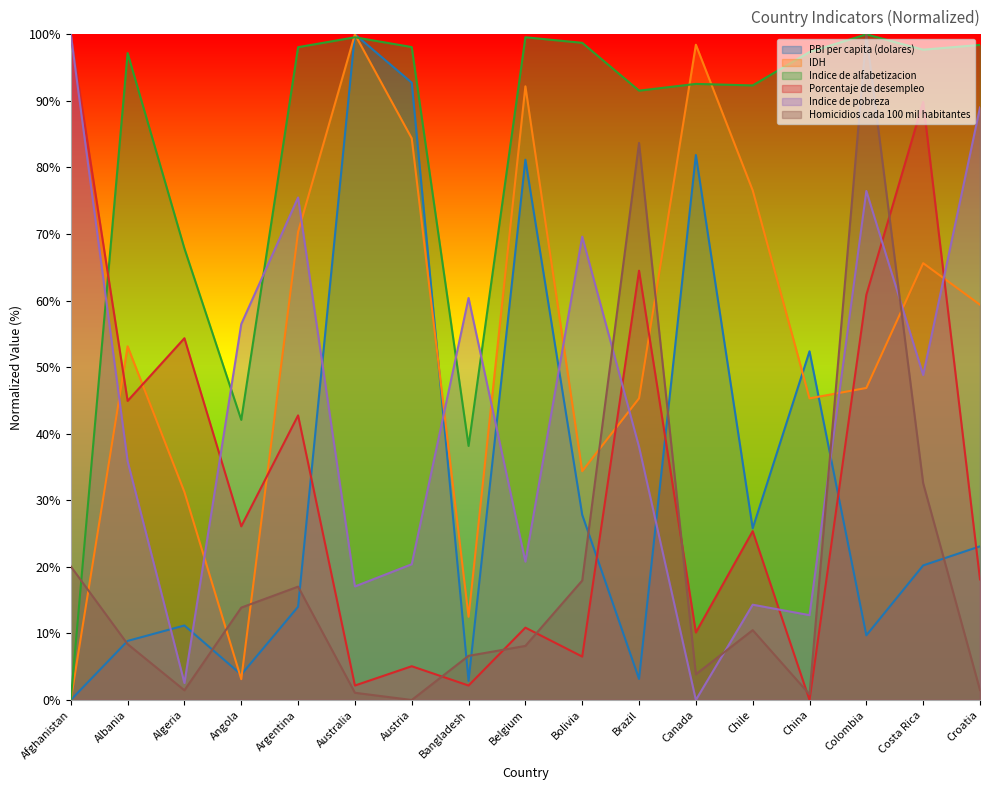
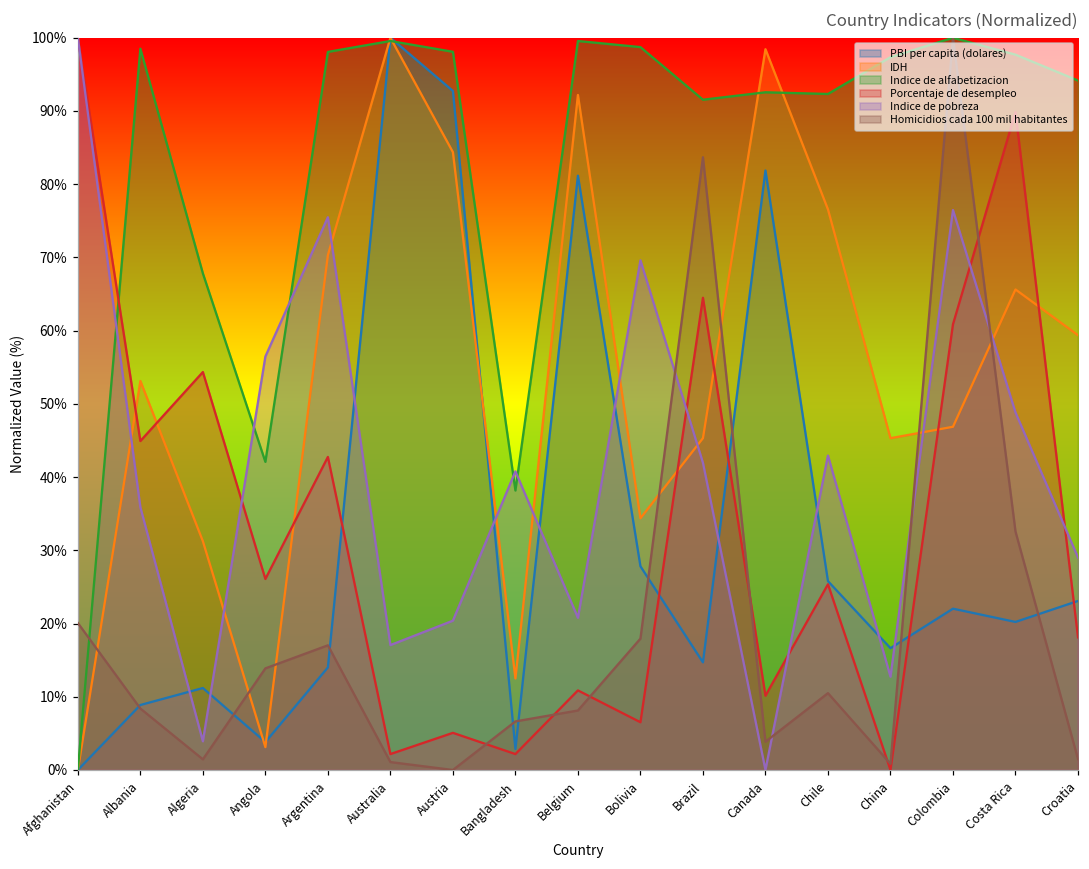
Indice de alfabetizacion, Albania: 97% -> 99%
Indice de pobreza, Algeria: 3% -> 4%
Indice de pobreza, Bangladesh: 60% -> 41%
PBI per capita (dolares), Brazil: 3% -> 15%
Indice de pobreza, Brazil: 38% -> 42%
Indice de pobreza, Chile: 14% -> 43%
PBI per capita (dolares), China: 52% -> 17%
PBI per capita (dolares), Colombia: 10% -> 22%
Indice de alfabetizacion, Croatia: 98% -> 94%
Indice de pobreza, Croatia: 89% -> 29%
